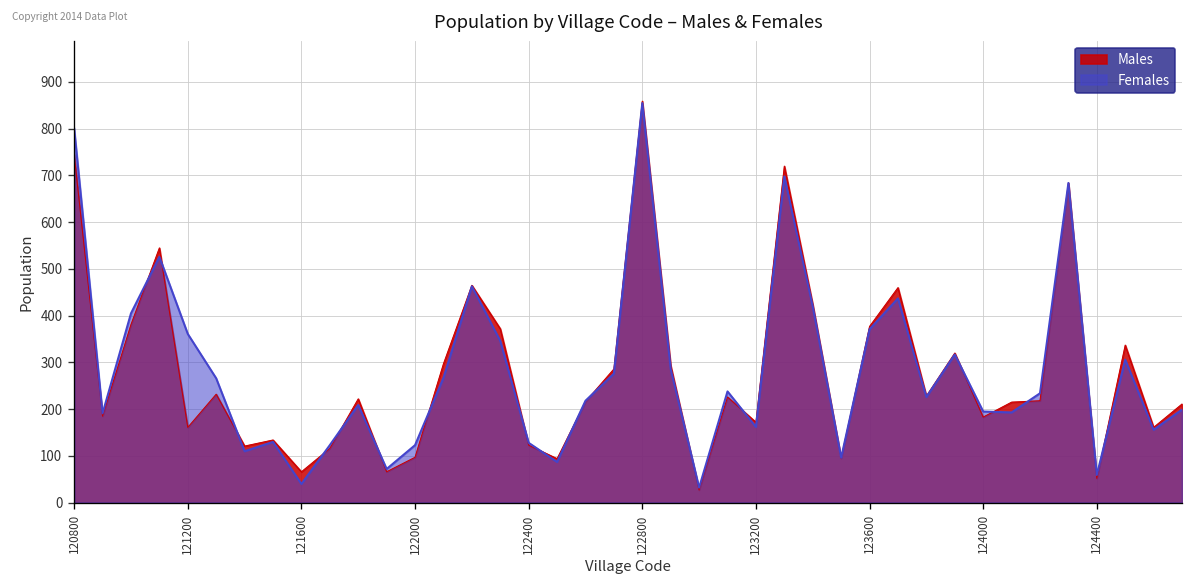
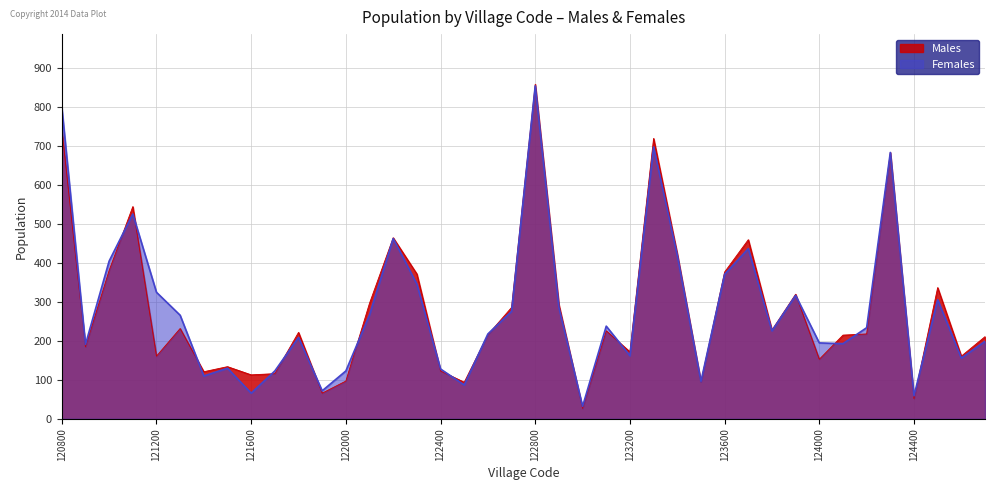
Females, 121200: 360 -> 330
Males, 121600: 70 -> 110
Females, 121600: 40 -> 70
Males, 124000: 180 -> 150
